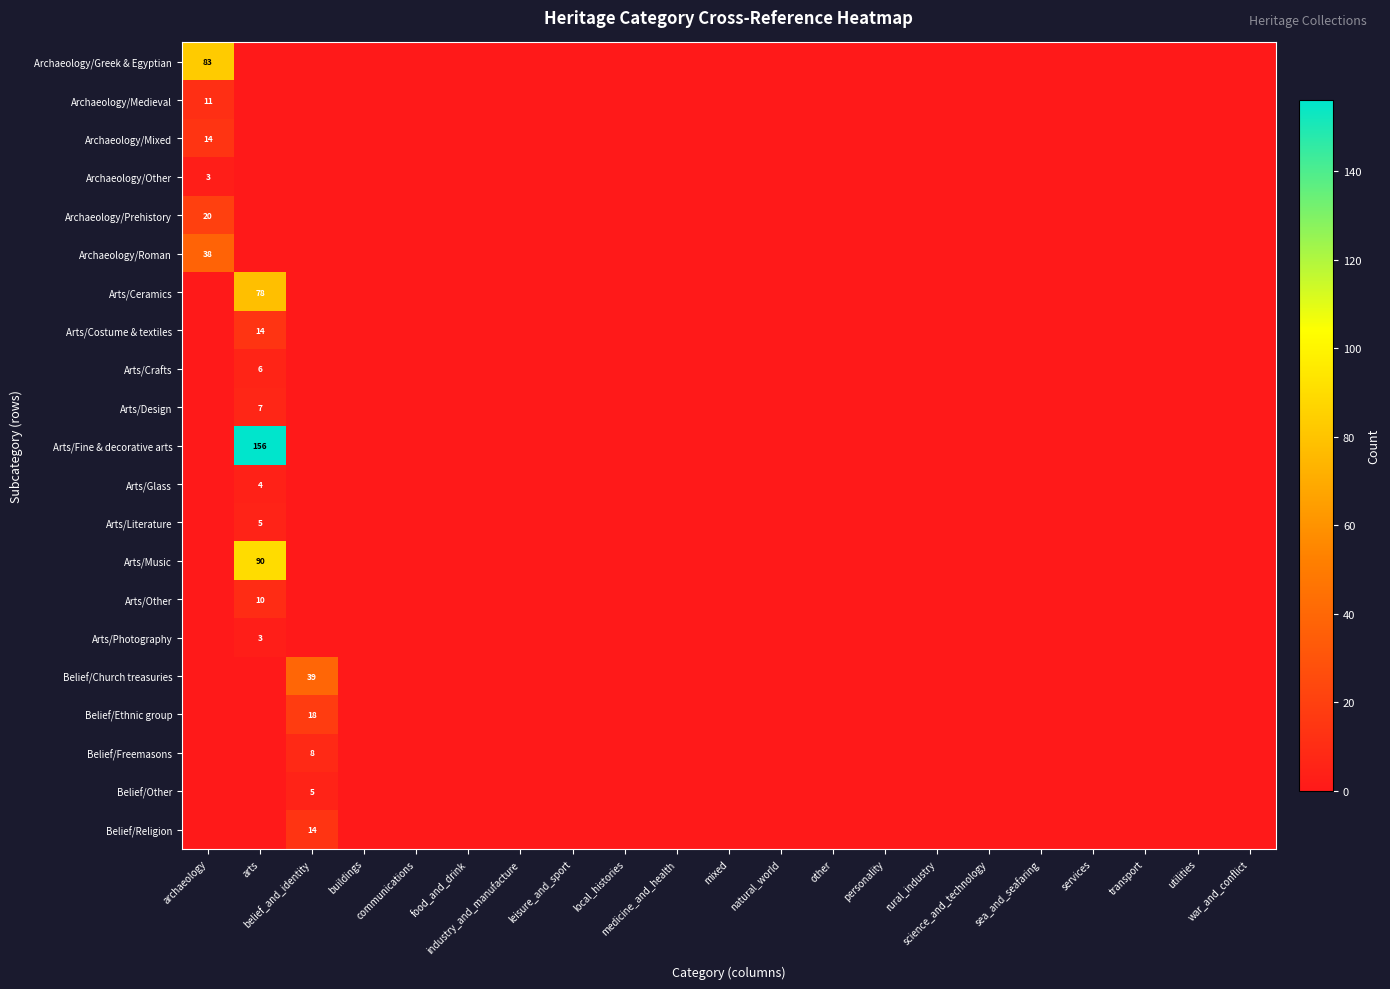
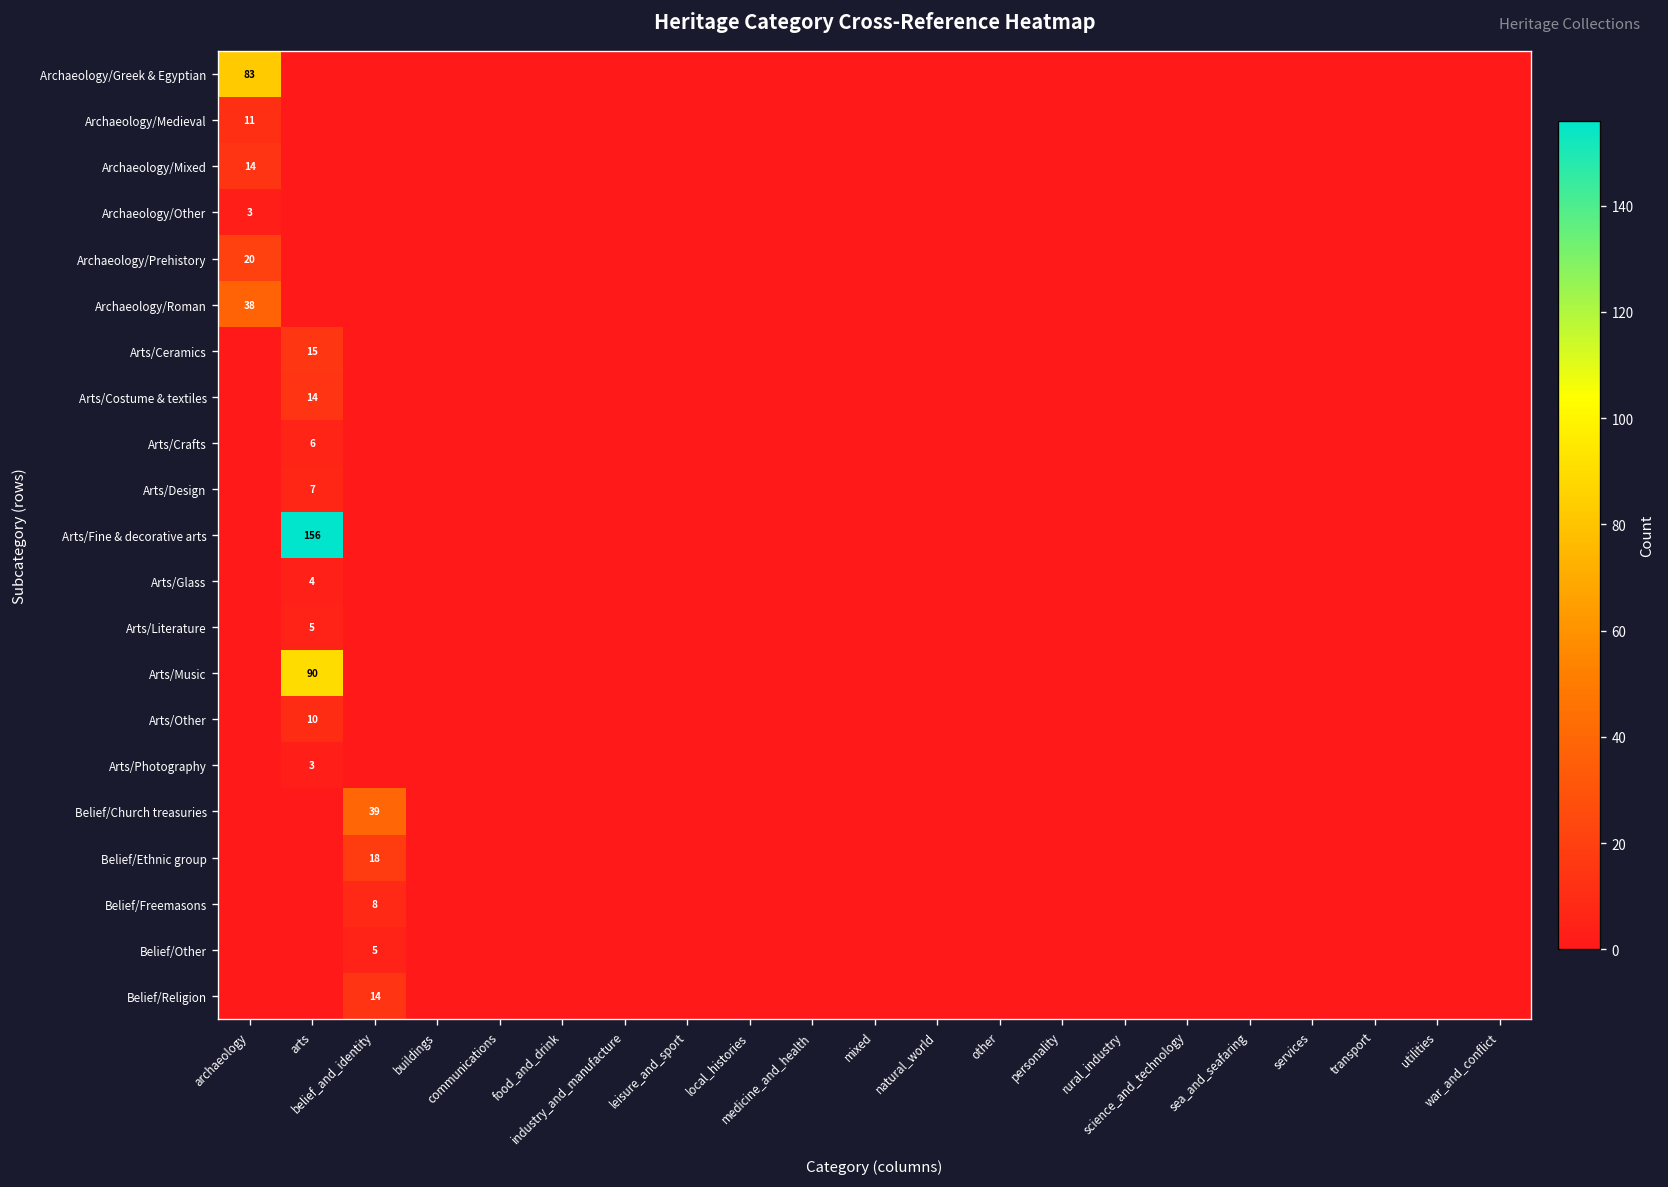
Arts/Ceramics, arts: 78 -> 15
